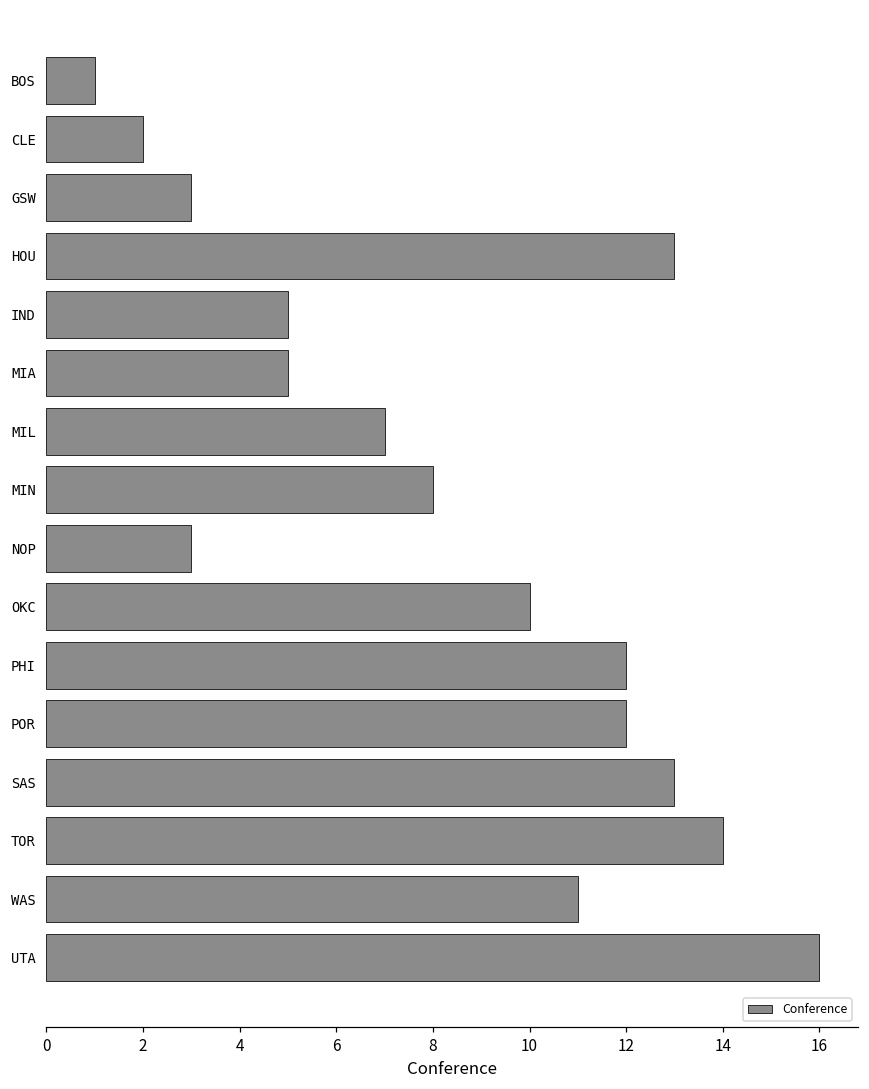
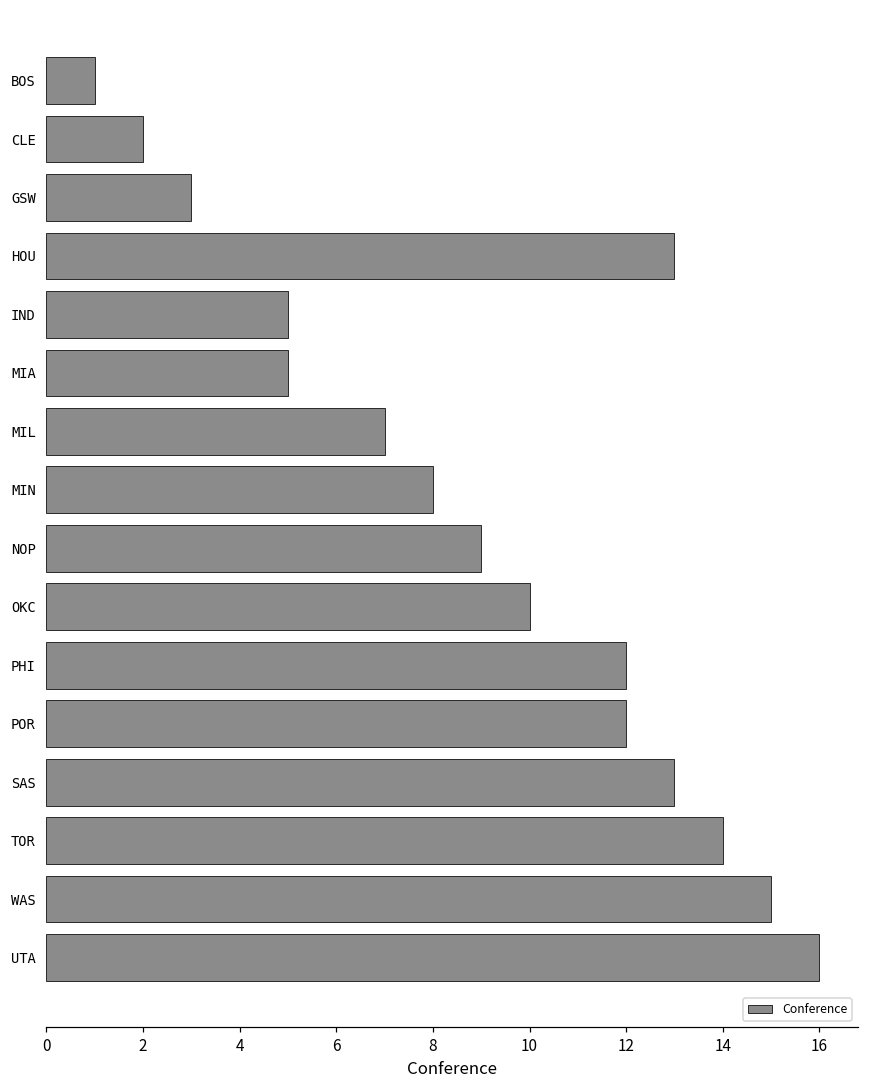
NOP: 3 -> 9
WAS: 11 -> 15
